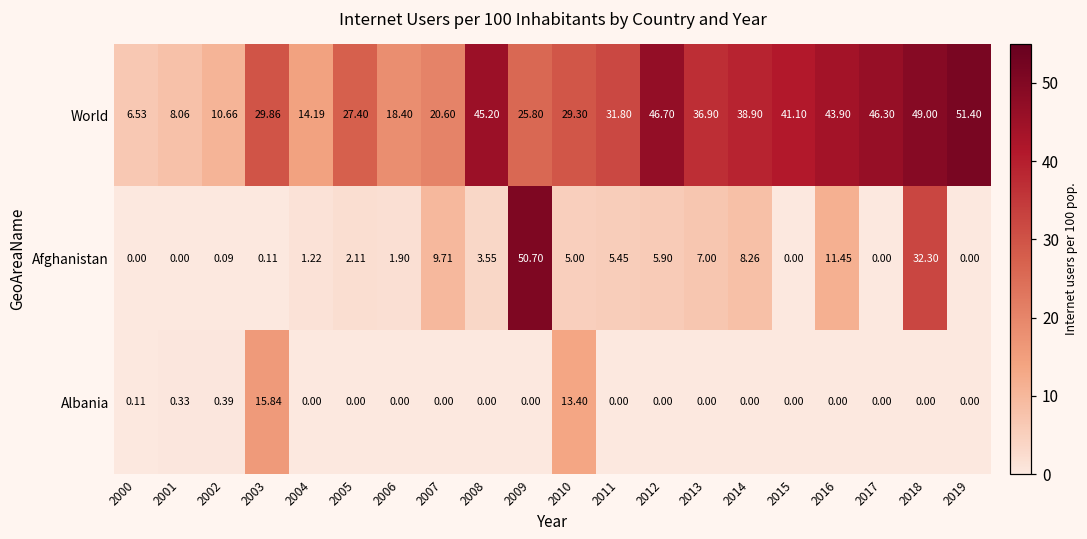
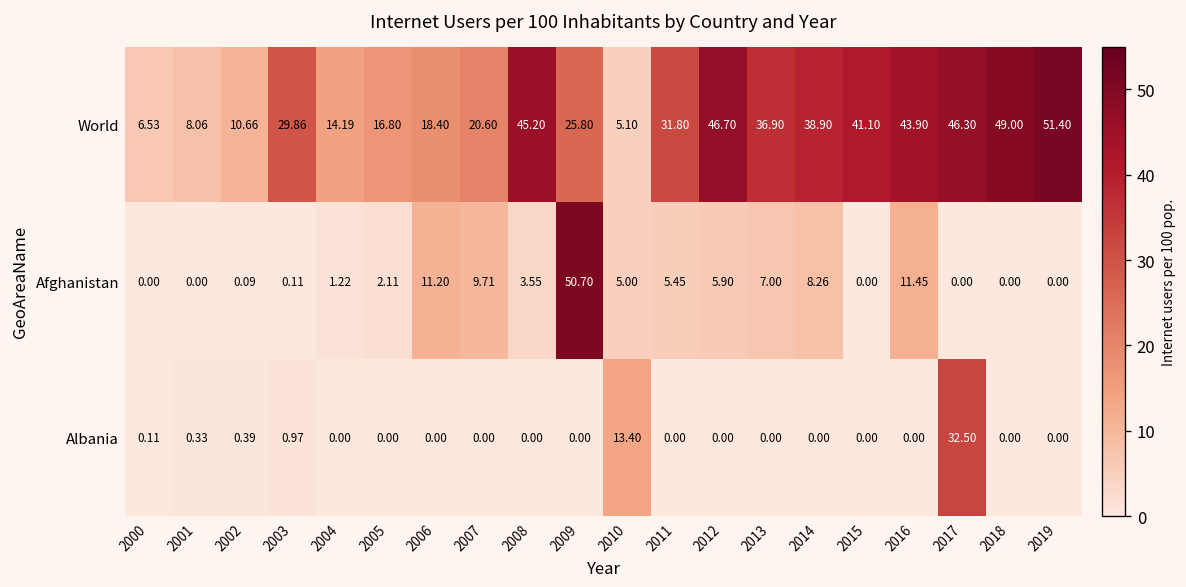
World, 2005: 27.40 -> 16.80
World, 2010: 29.30 -> 5.10
Afghanistan, 2006: 1.90 -> 11.20
Afghanistan, 2018: 32.30 -> 0.00
Albania, 2003: 15.84 -> 0.97
Albania, 2017: 0.00 -> 32.50
